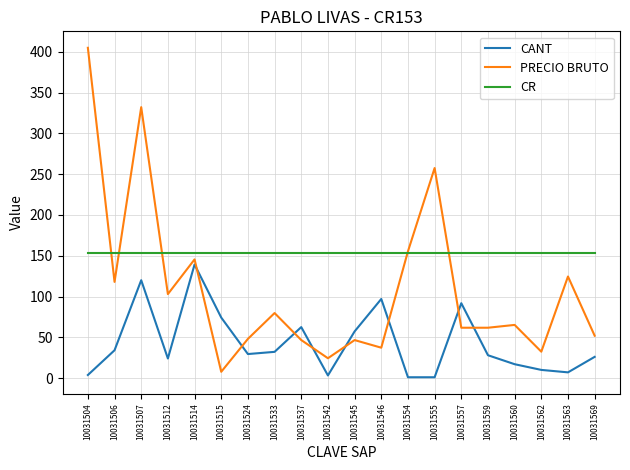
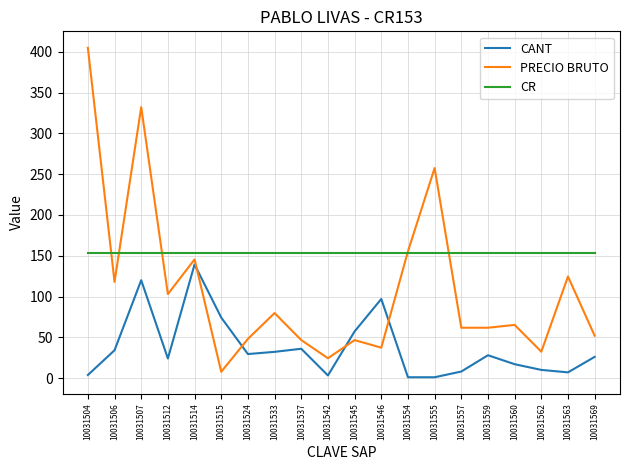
CANT, 10031537: 60 -> 40
CANT, 10031557: 90 -> 10
